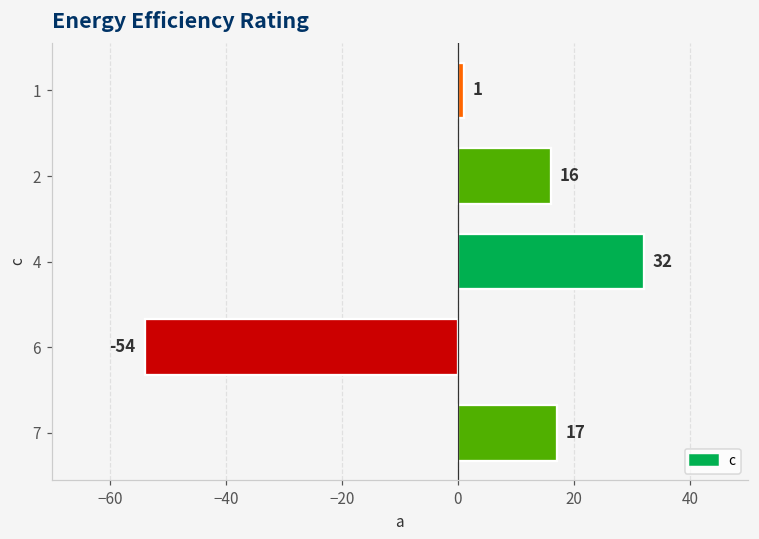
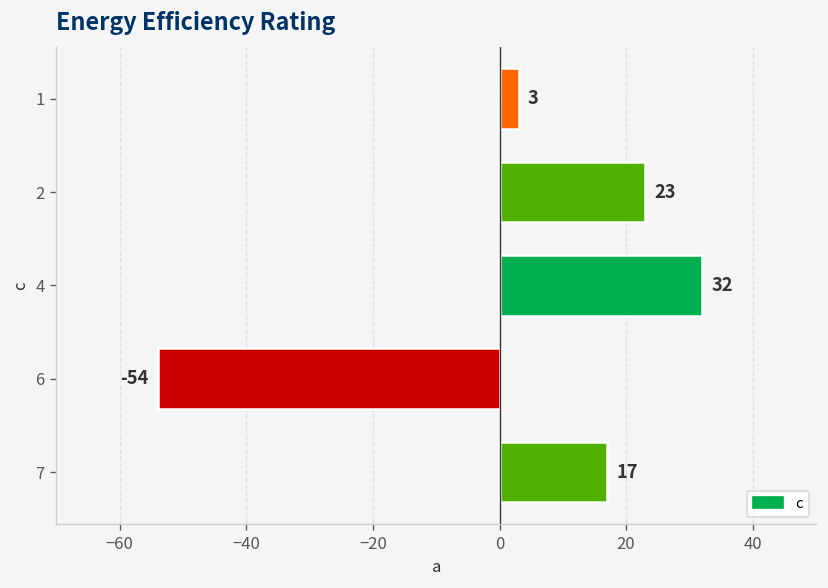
1: 1 -> 3
2: 16 -> 23
